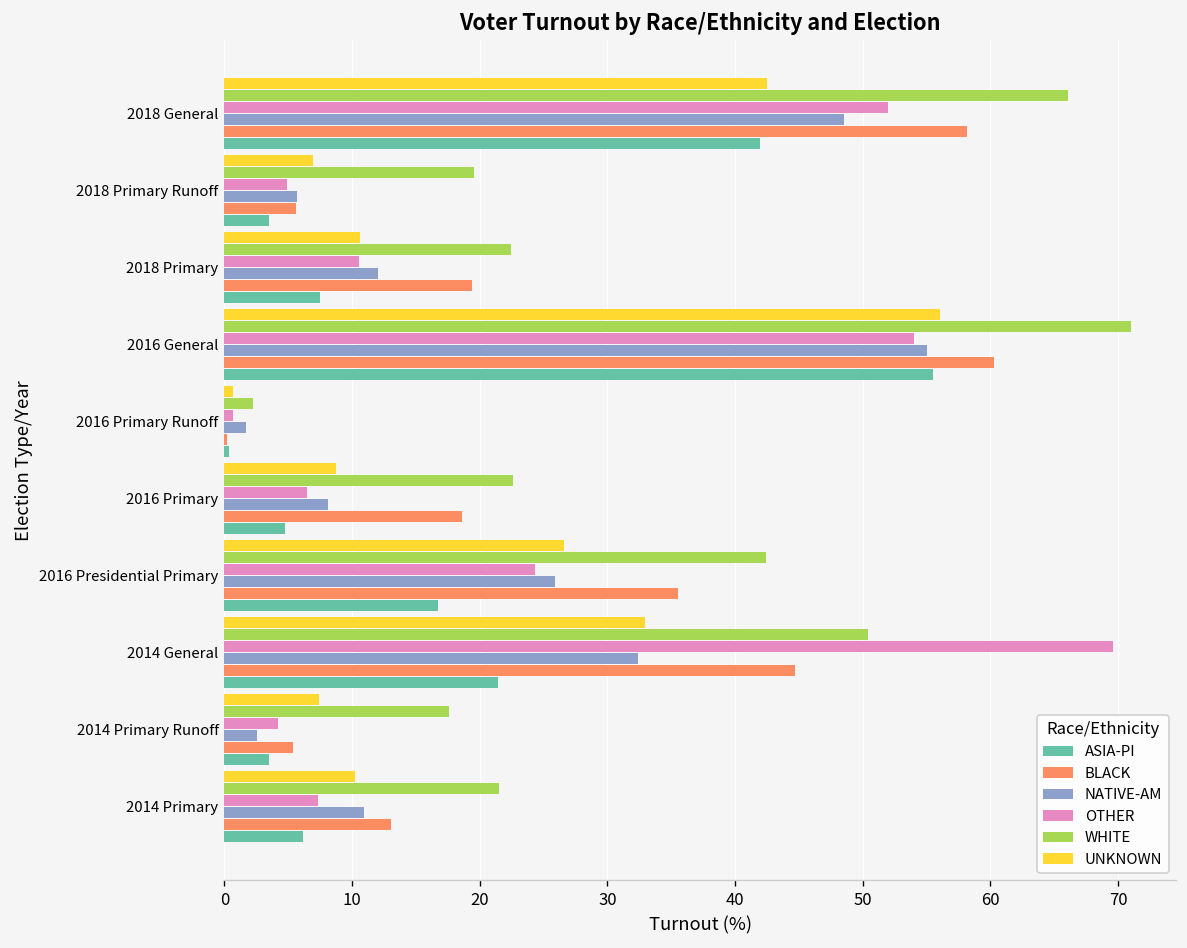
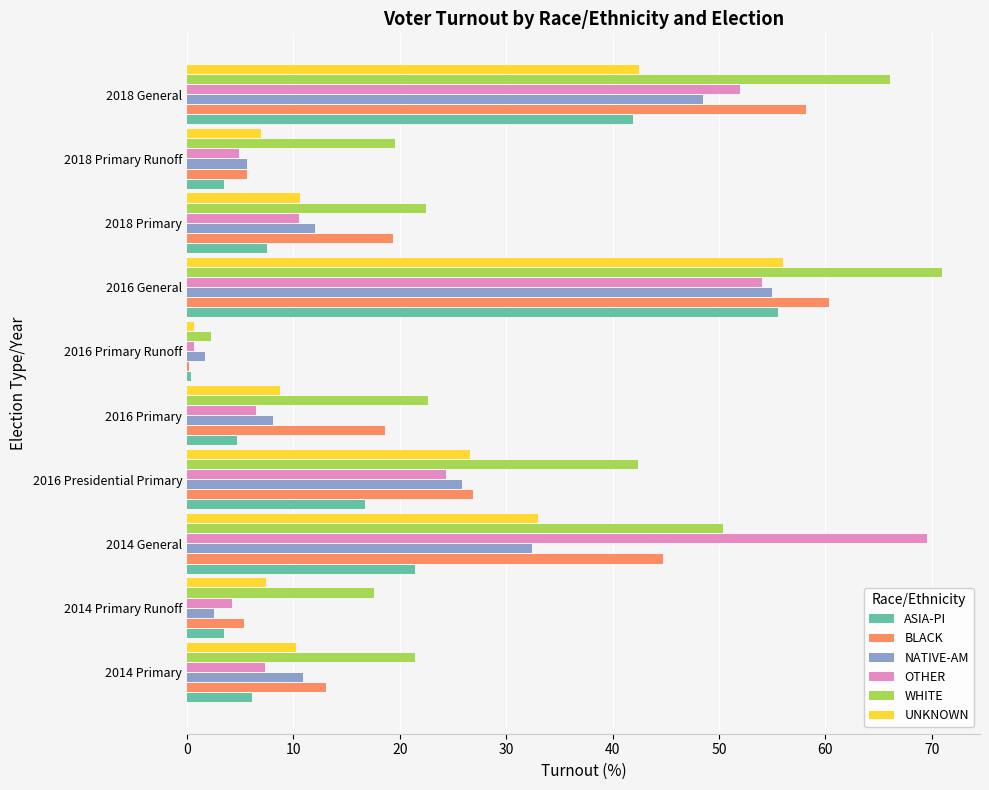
BLACK, 2016 Presidential Primary: 35.5 -> 26.9
